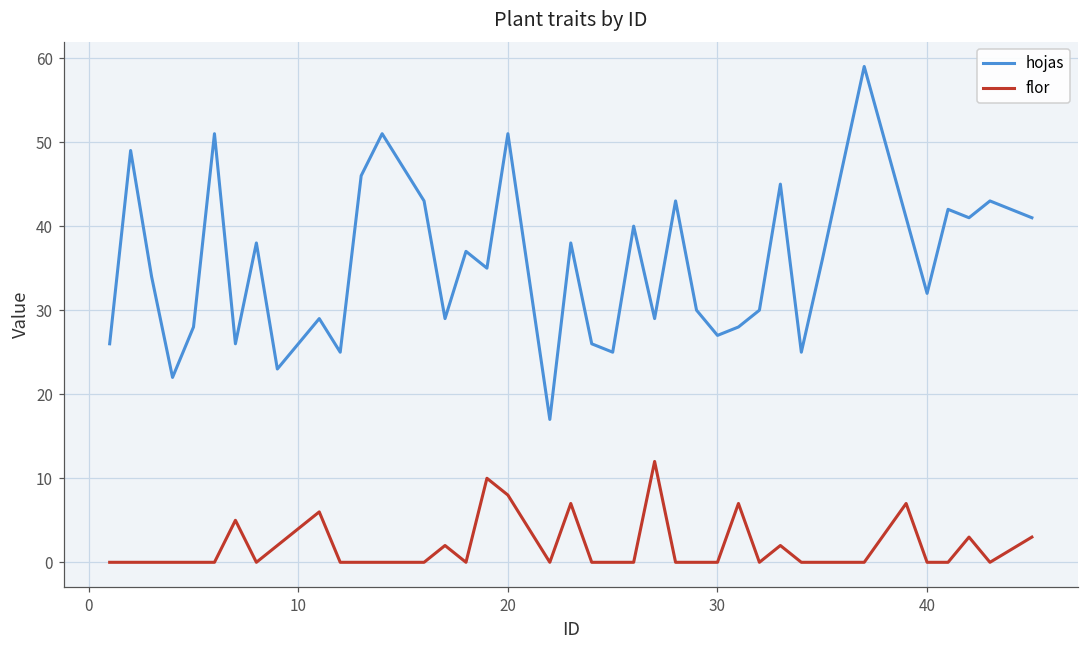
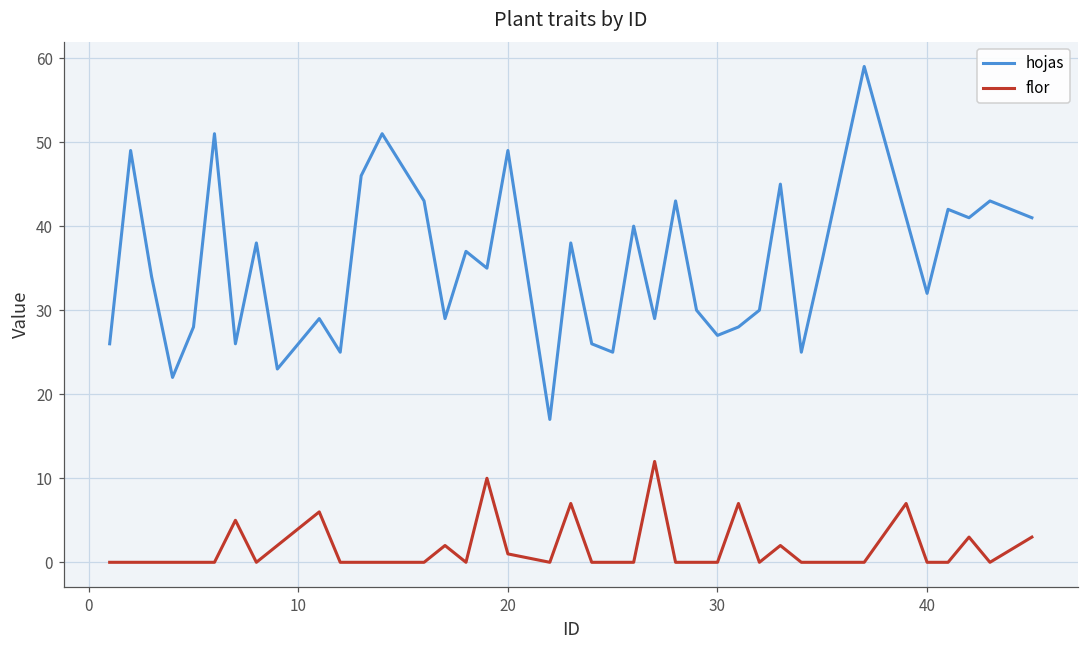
hojas, 20: 51 -> 49
flor, 20: 8 -> 1
